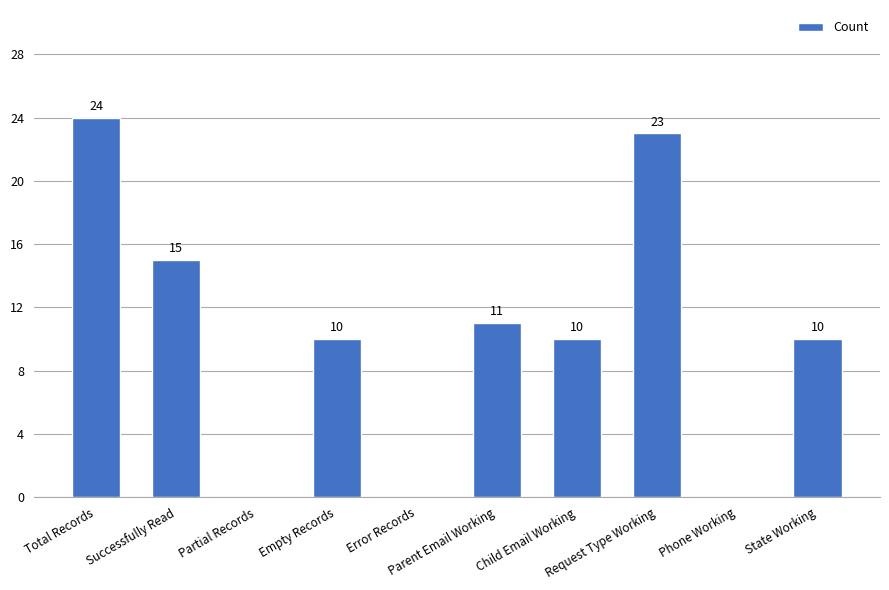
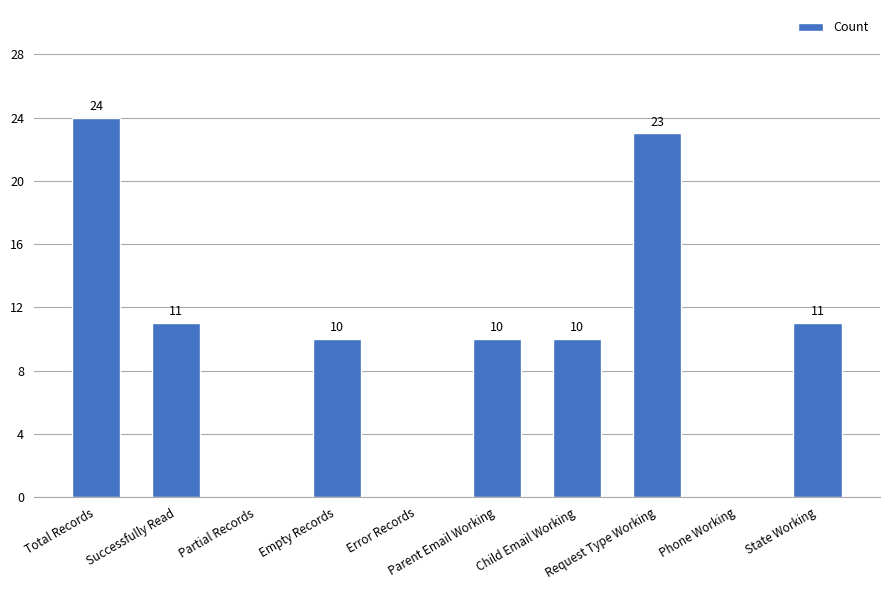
Successfully Read: 15 -> 11
Parent Email Working: 11 -> 10
State Working: 10 -> 11
